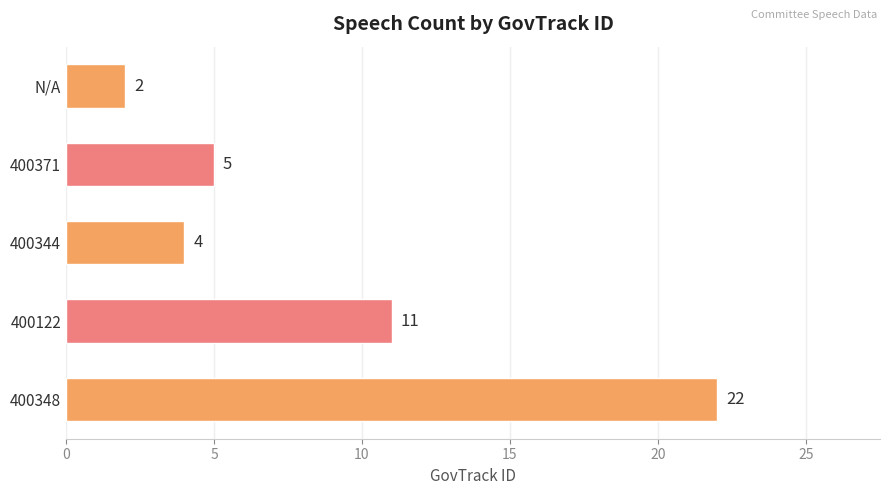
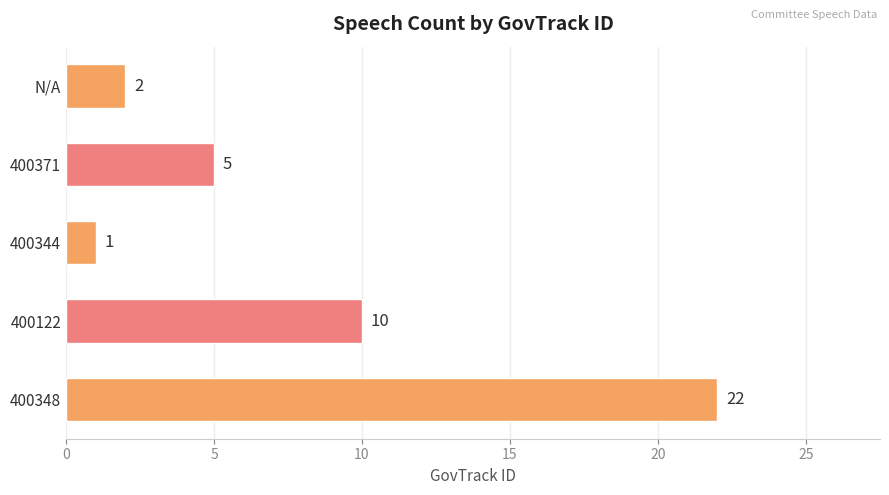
400344: 4 -> 1
400122: 11 -> 10
